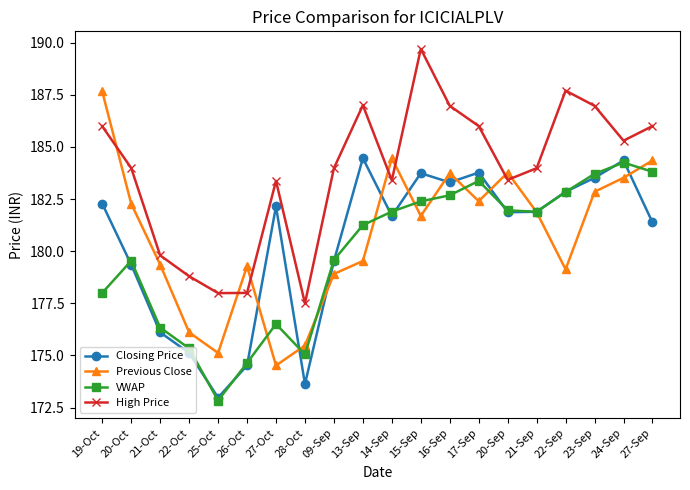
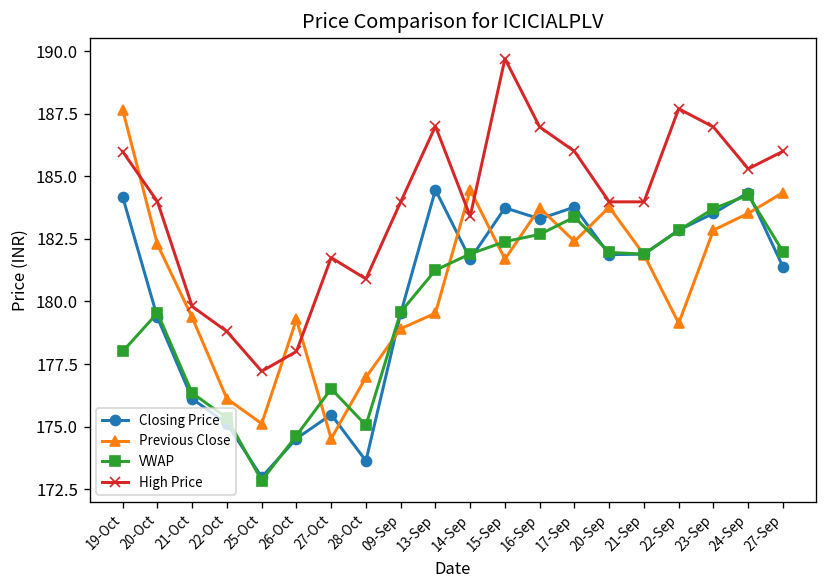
Closing Price, 19-Oct: 182.3 -> 184.2
High Price, 25-Oct: 178.0 -> 177.2
Closing Price, 27-Oct: 182.2 -> 175.5
High Price, 27-Oct: 183.4 -> 181.8
Previous Close, 28-Oct: 175.5 -> 177.0
High Price, 28-Oct: 177.5 -> 180.9
High Price, 20-Sep: 183.4 -> 184.0
VWAP, 27-Sep: 183.8 -> 182.0
